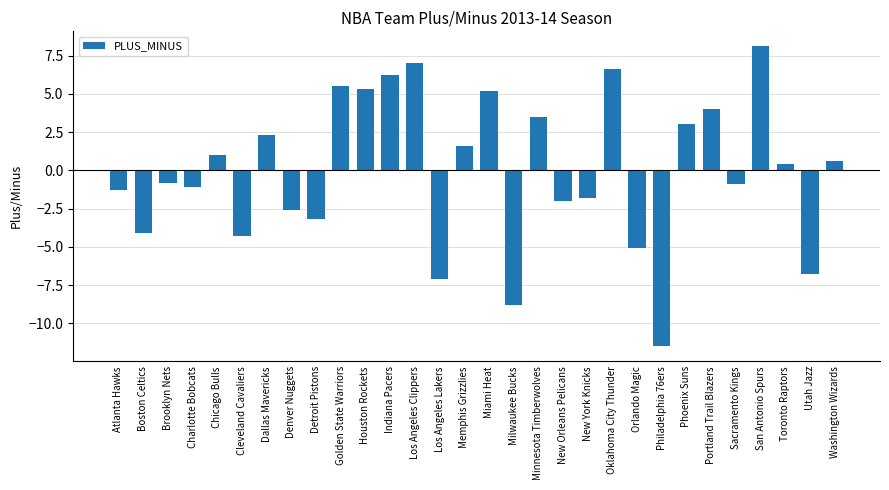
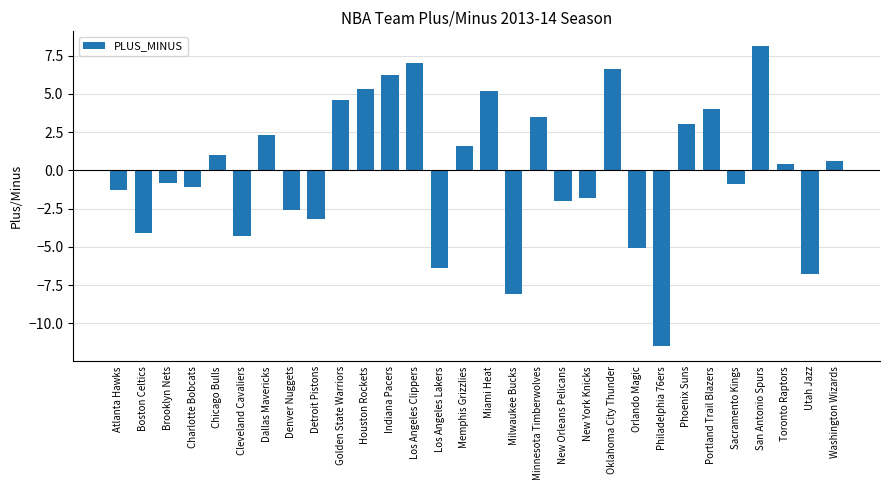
Golden State Warriors: 5.5 -> 4.6
Los Angeles Lakers: -7.1 -> -6.4
Milwaukee Bucks: -8.8 -> -8.1
